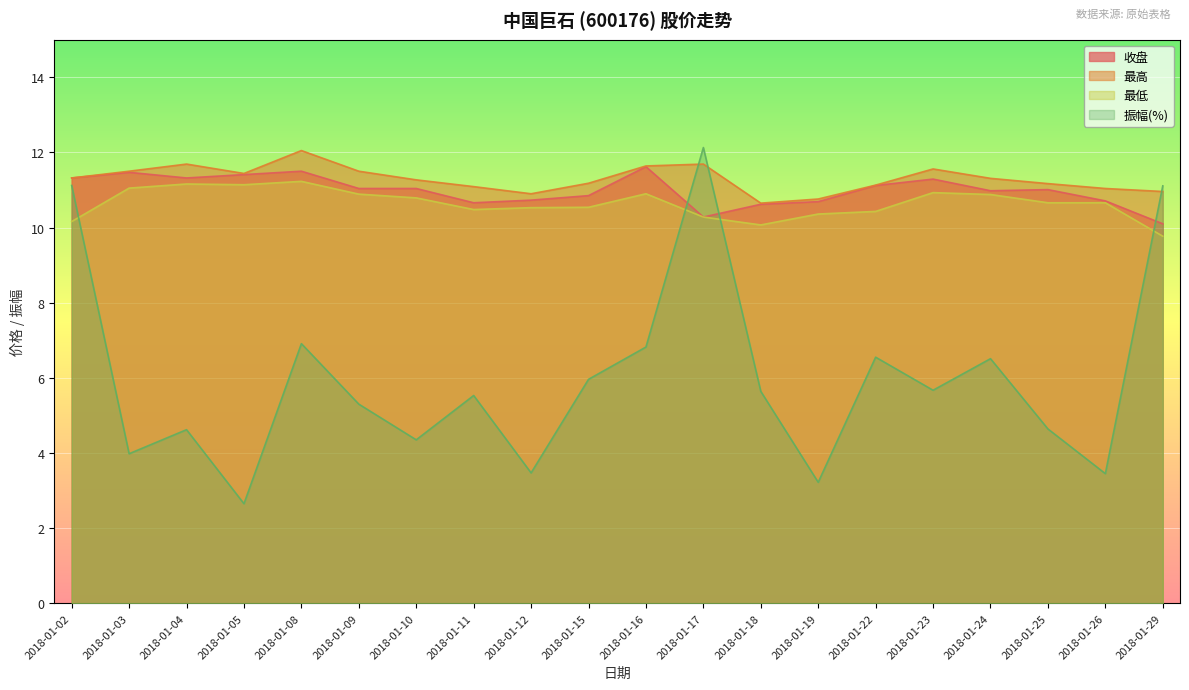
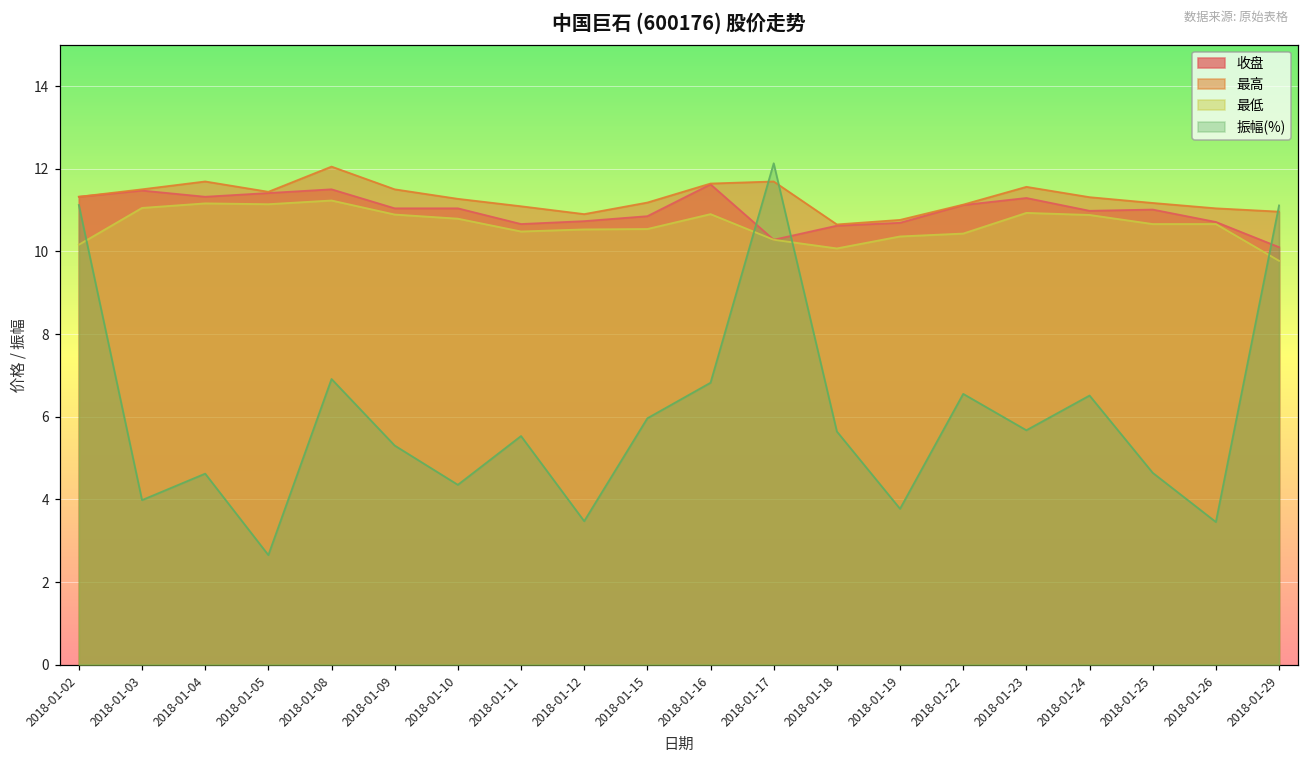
振幅(%), 2018-01-19: 3.2 -> 3.8
